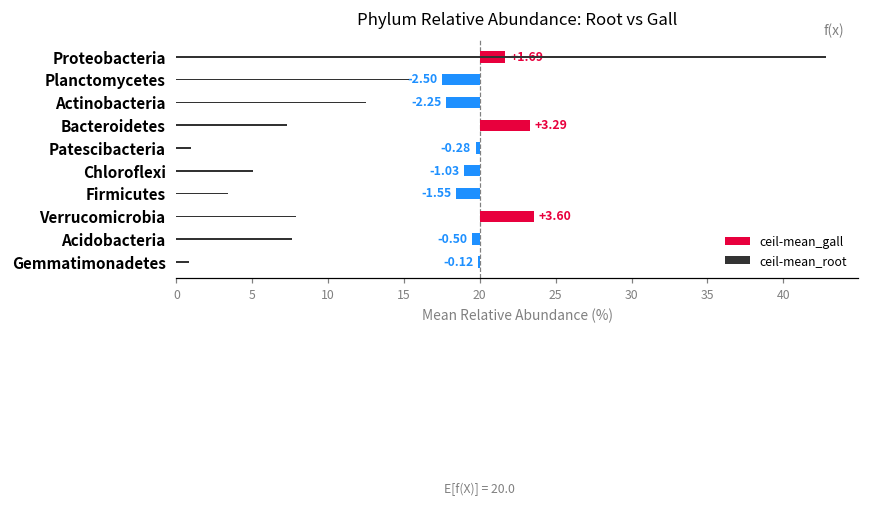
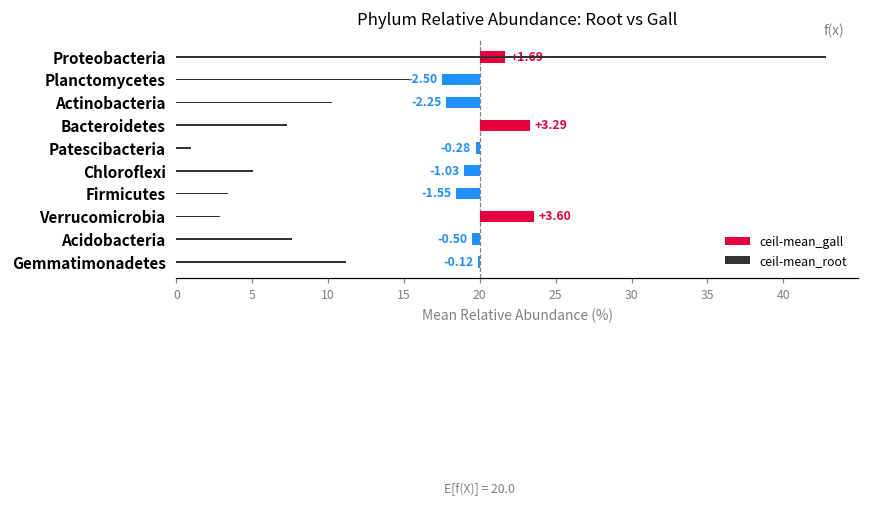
ceil-mean_root, Actinobacteria: 12.5 -> 10.3
ceil-mean_root, Verrucomicrobia: 7.9 -> 2.9
ceil-mean_root, Gemmatimonadetes: 0.8 -> 11.2
